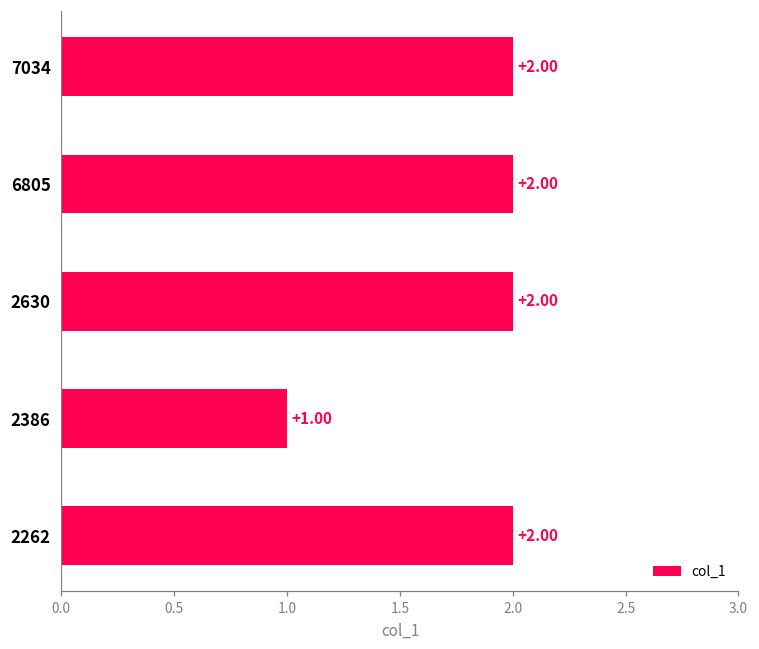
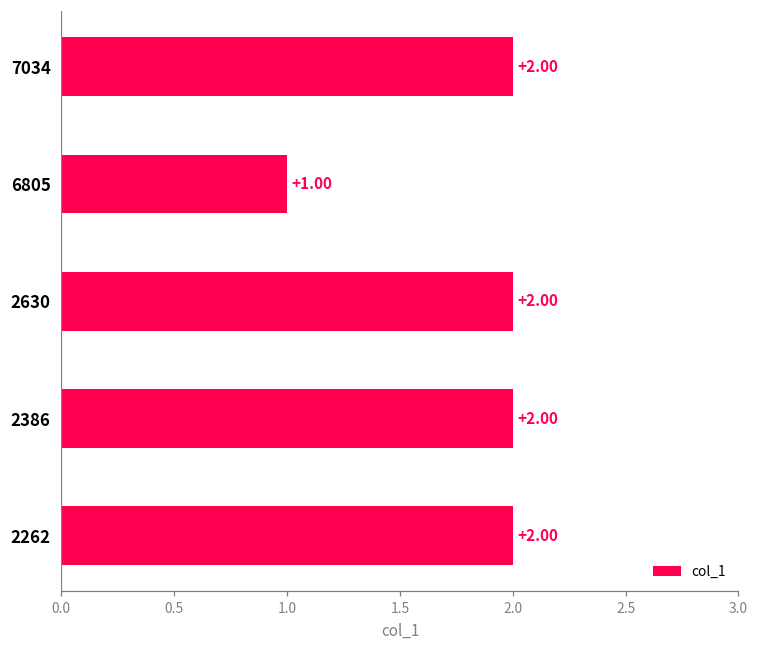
6805: +2.00 -> +1.00
2386: +1.00 -> +2.00
